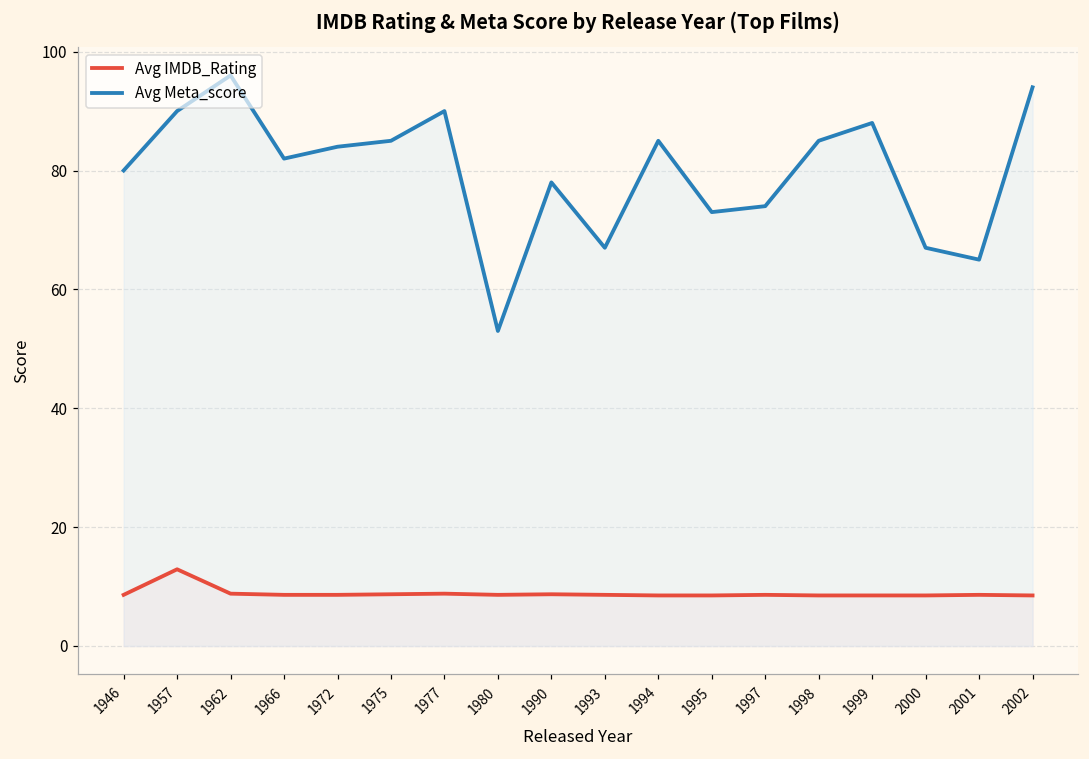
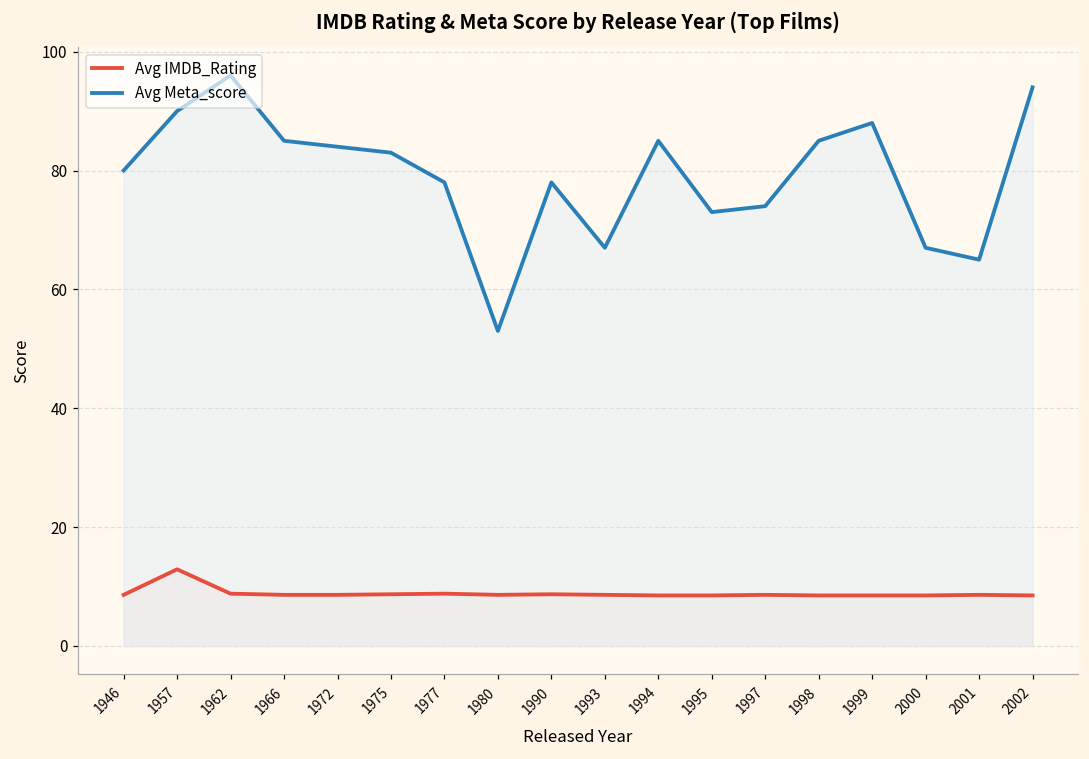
Avg Meta_score, 1966: 82 -> 85
Avg Meta_score, 1975: 85 -> 83
Avg Meta_score, 1977: 90 -> 78
